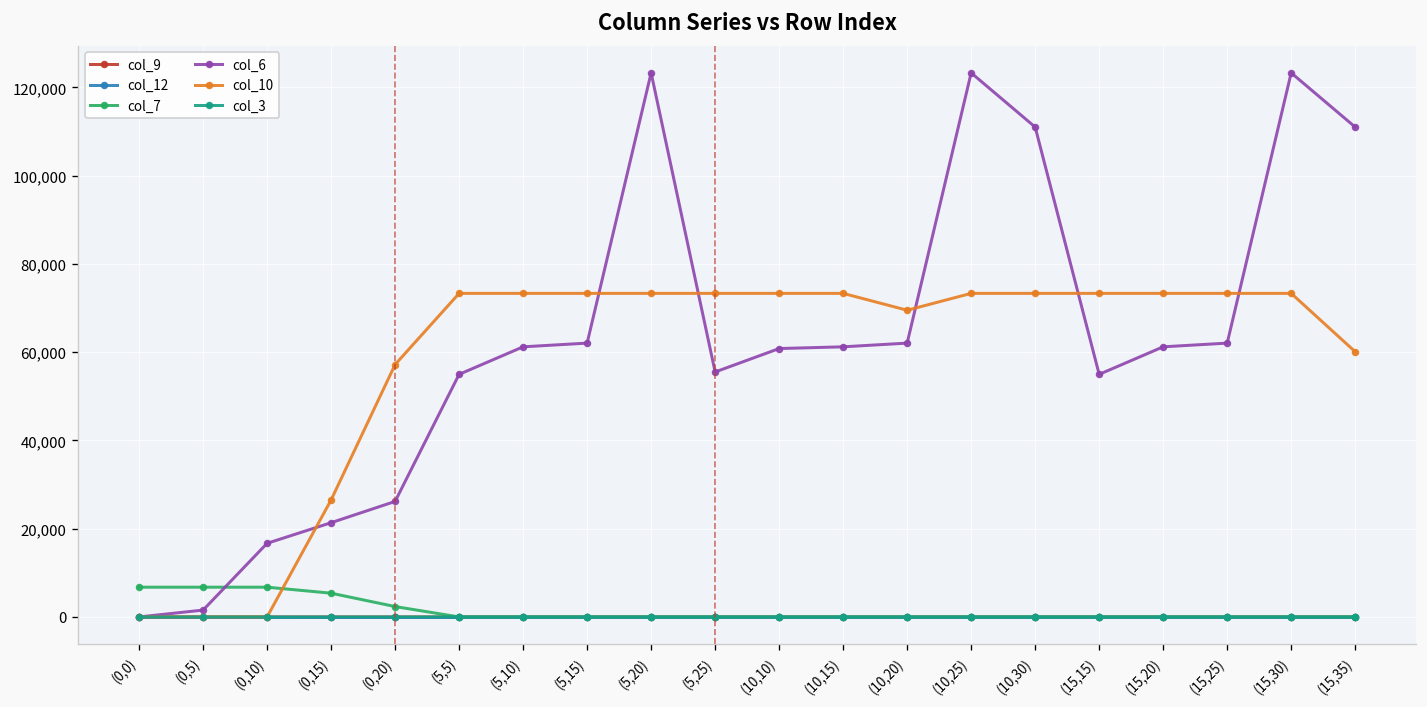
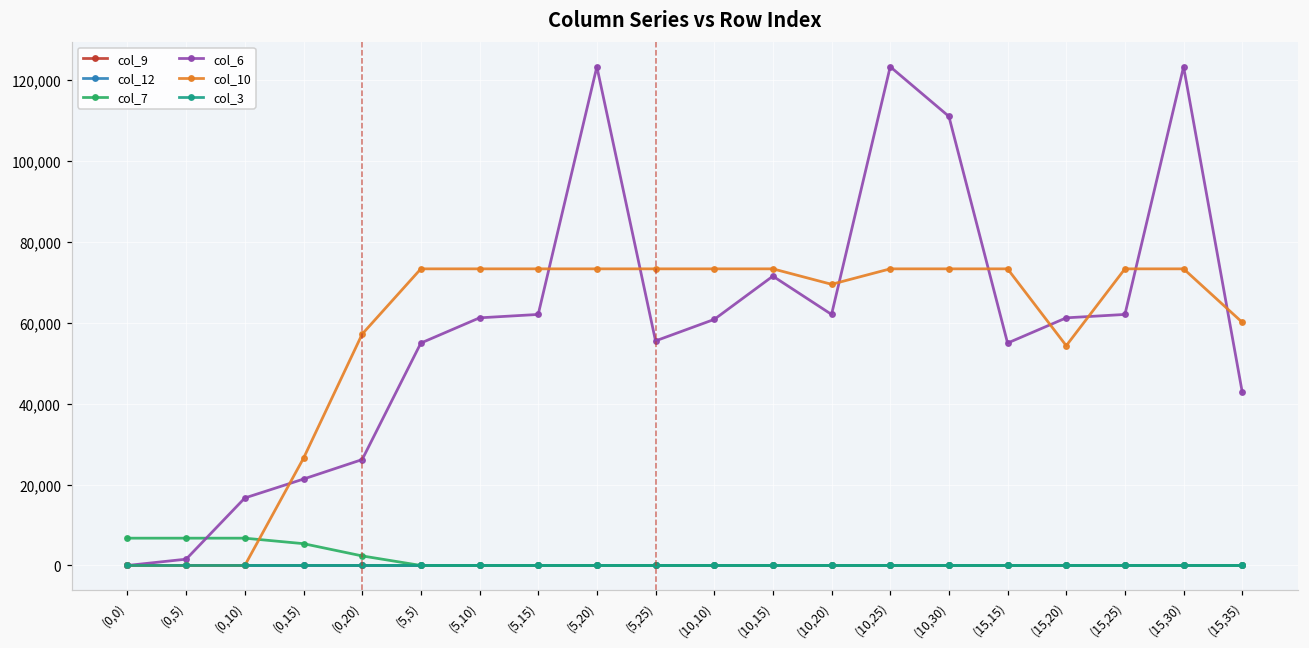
col_6, (10,15): 61,000 -> 72,000
col_10, (15,20): 73,000 -> 54,000
col_6, (15,35): 111,000 -> 43,000
